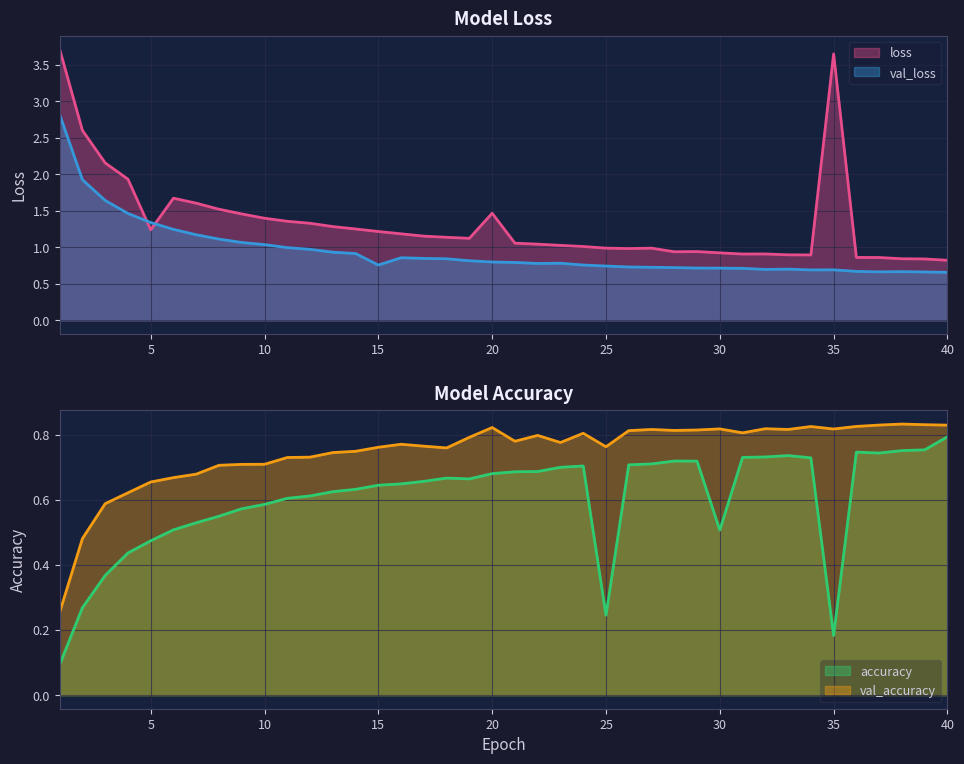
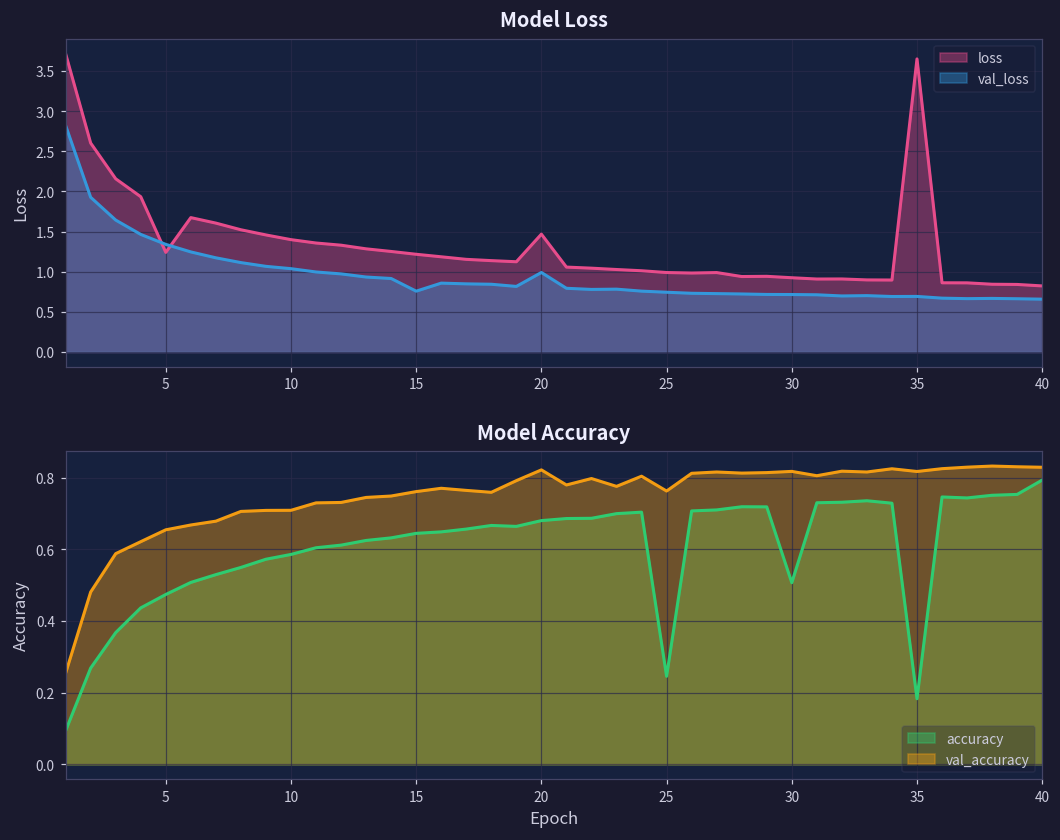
Model Loss, val_loss, 20: 0.8 -> 1.0
